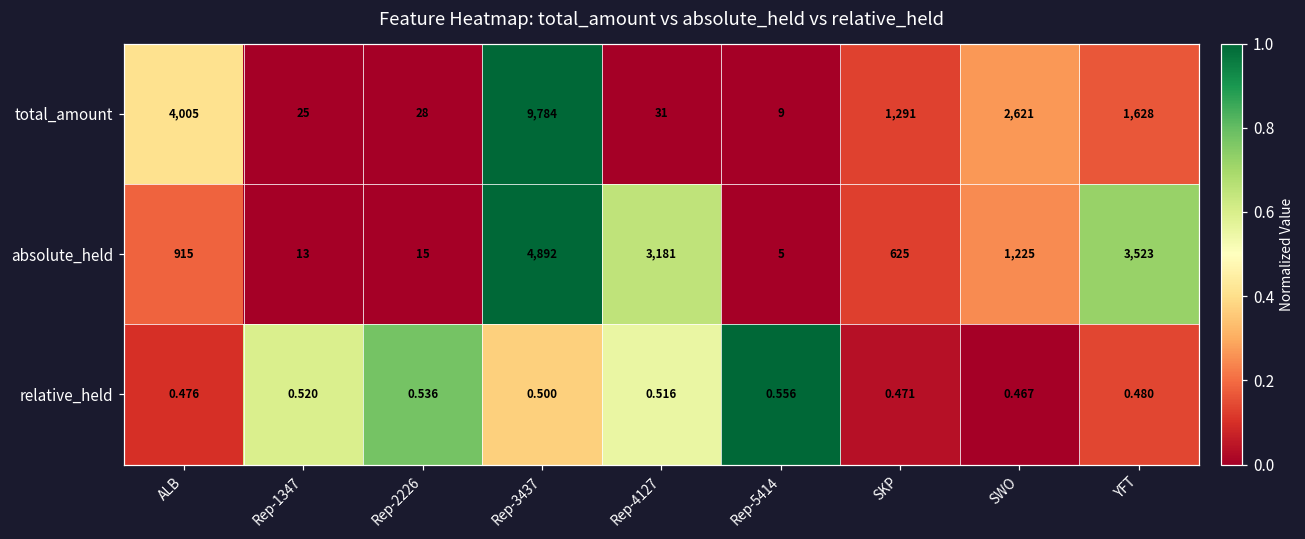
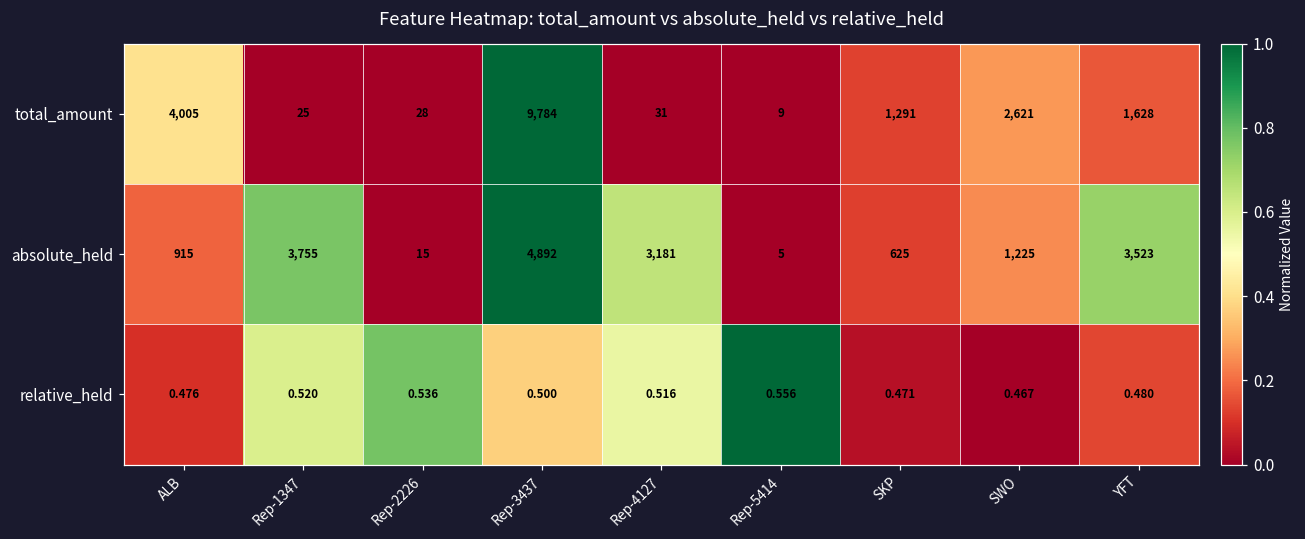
absolute_held, Rep-1347: 13 -> 3,755
